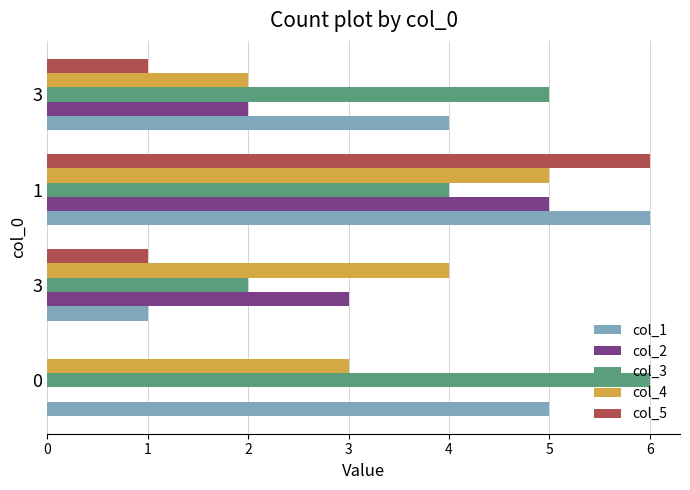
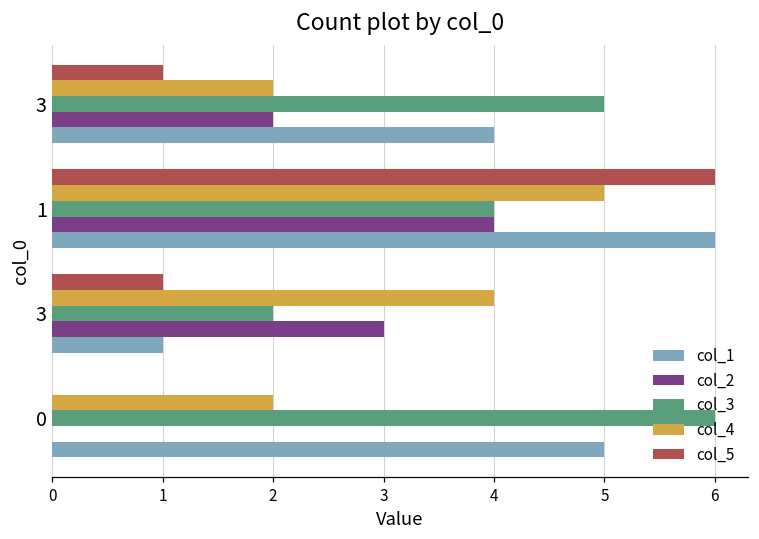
col_2, 1: 5 -> 4
col_4, 0: 3 -> 2
